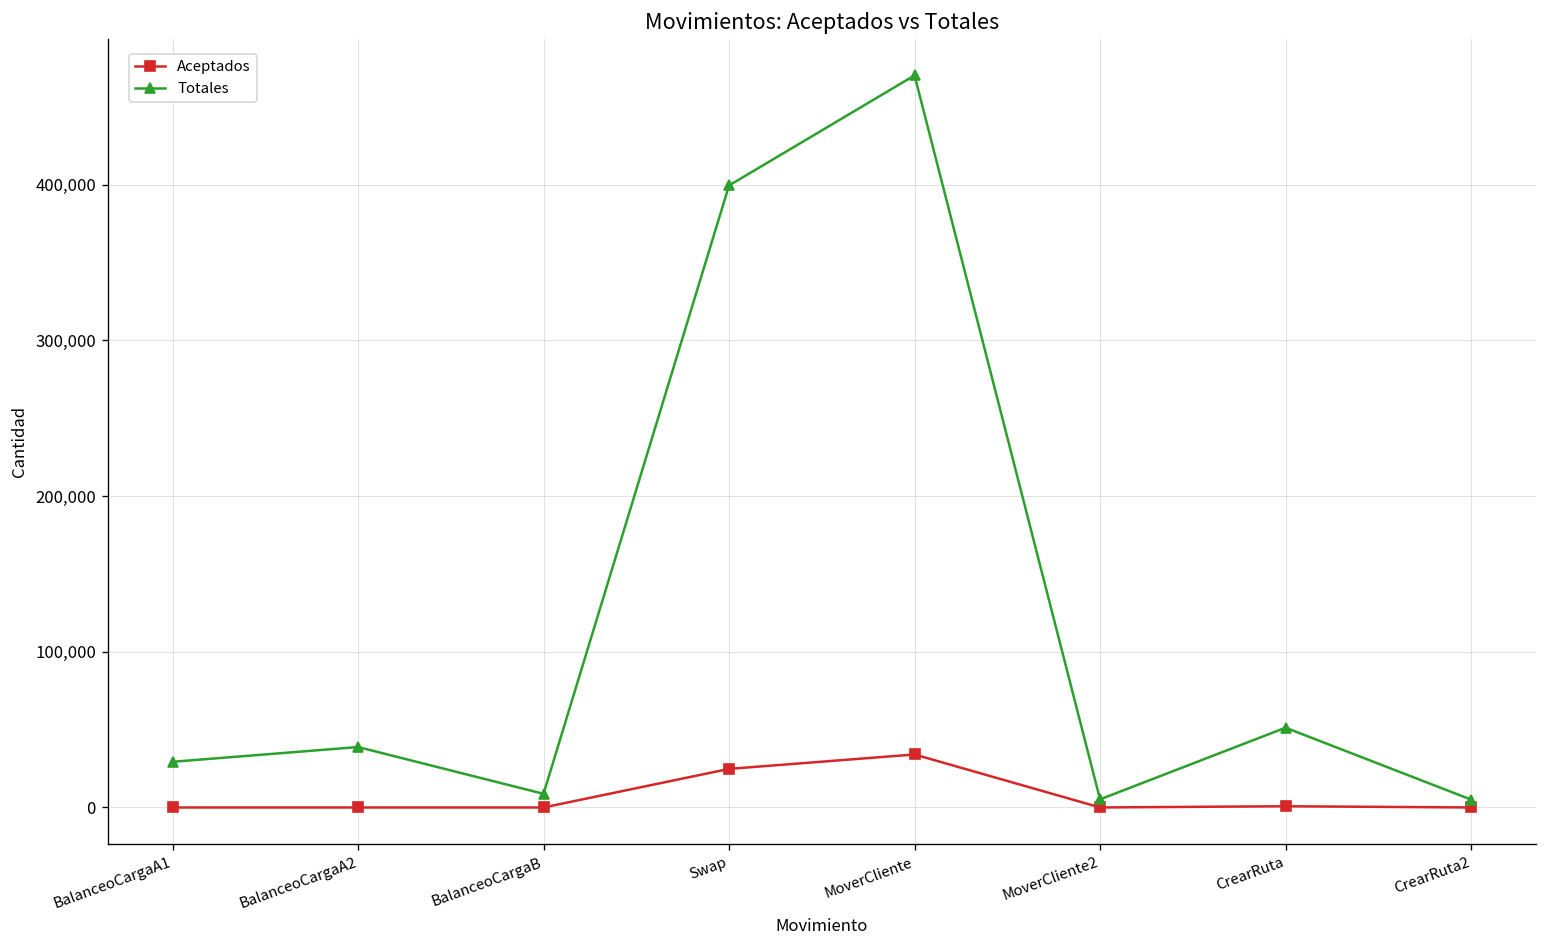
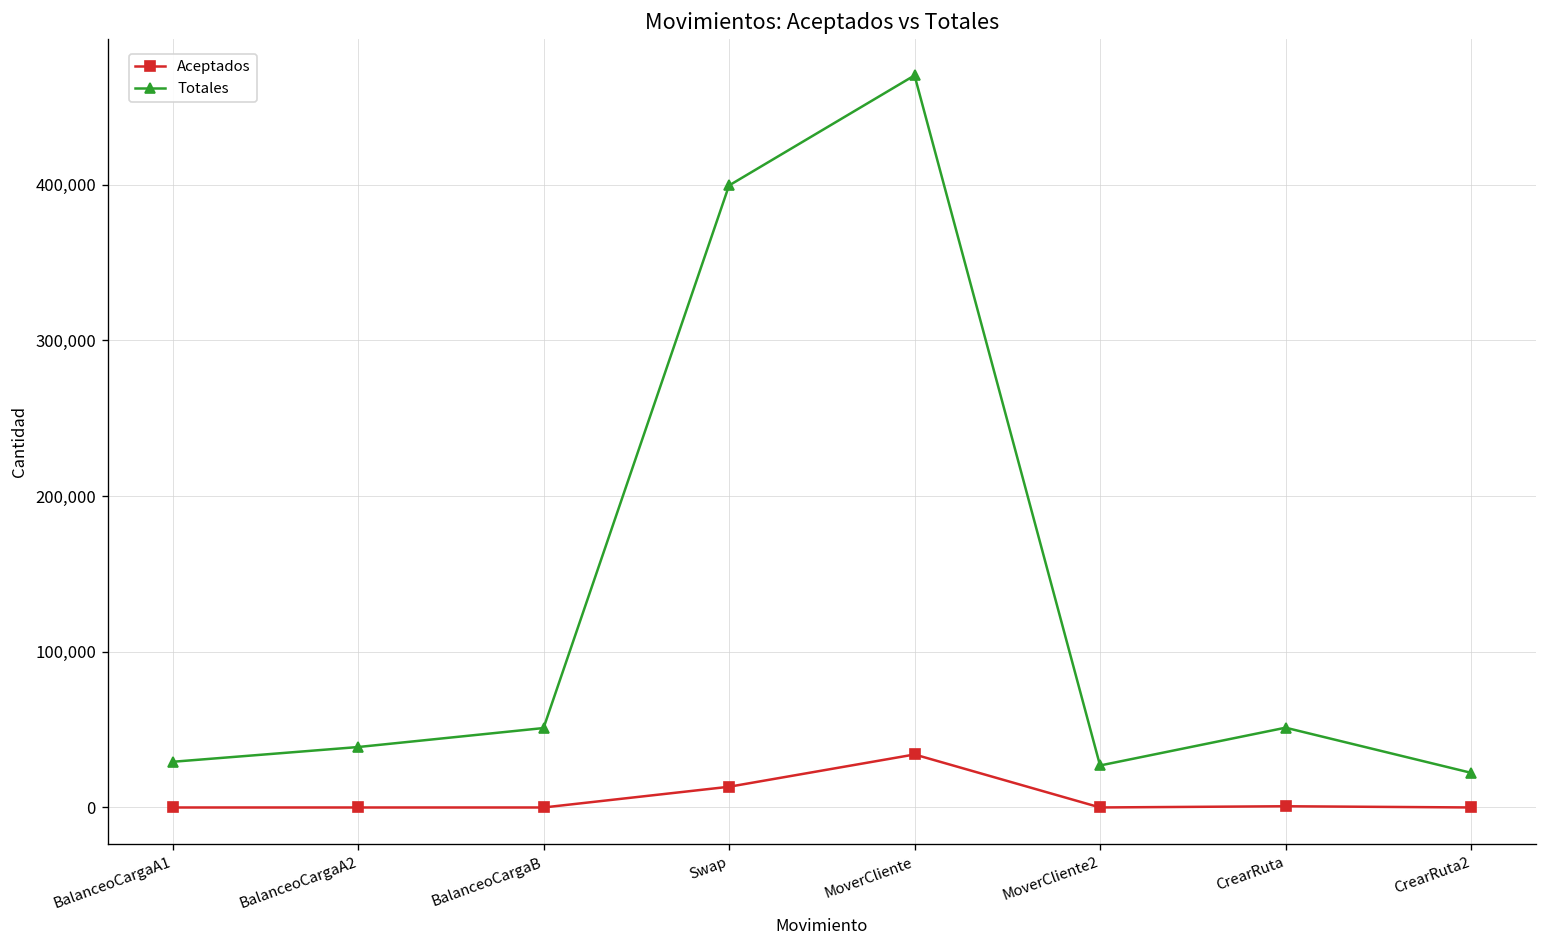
Totales, BalanceoCargaB: 9,000 -> 51,000
Aceptados, Swap: 25,000 -> 13,000
Totales, MoverCliente2: 5,000 -> 27,000
Totales, CrearRuta2: 5,000 -> 22,000
